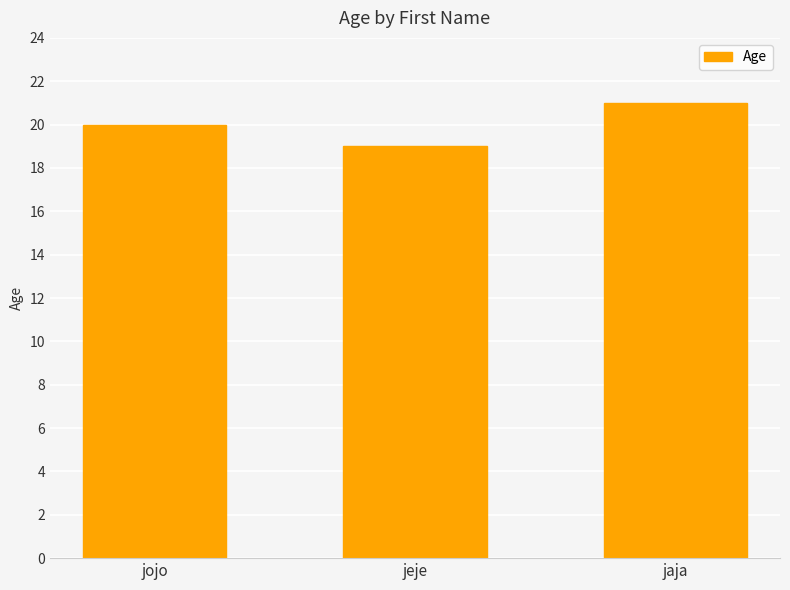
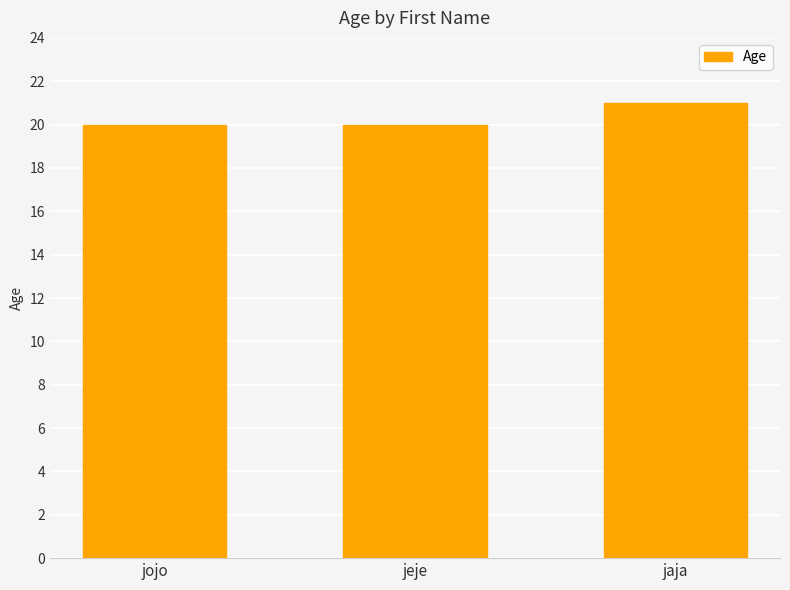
jeje: 19 -> 20
